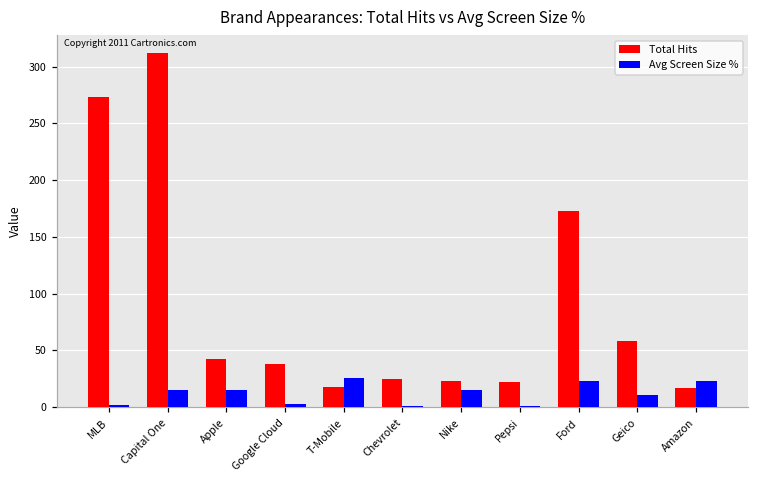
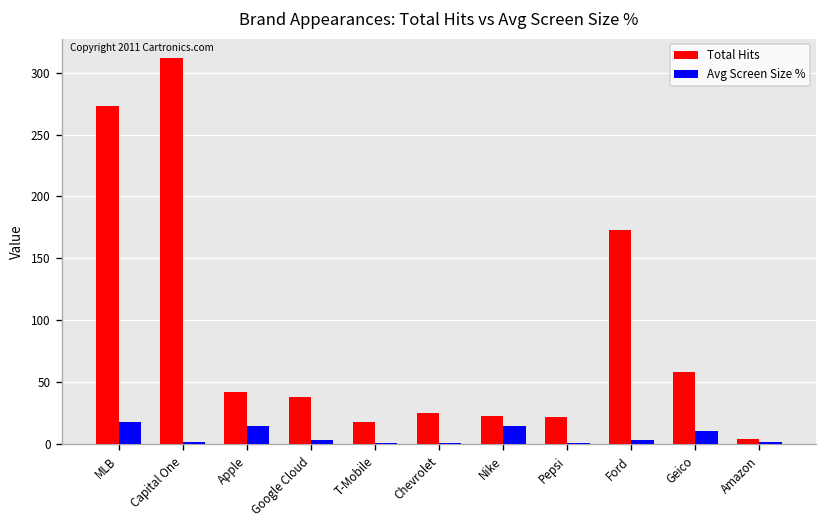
Avg Screen Size %, MLB: 1 -> 18
Avg Screen Size %, Capital One: 15 -> 1
Avg Screen Size %, T-Mobile: 25 -> 1
Avg Screen Size %, Ford: 23 -> 3
Total Hits, Amazon: 17 -> 4
Avg Screen Size %, Amazon: 23 -> 1
